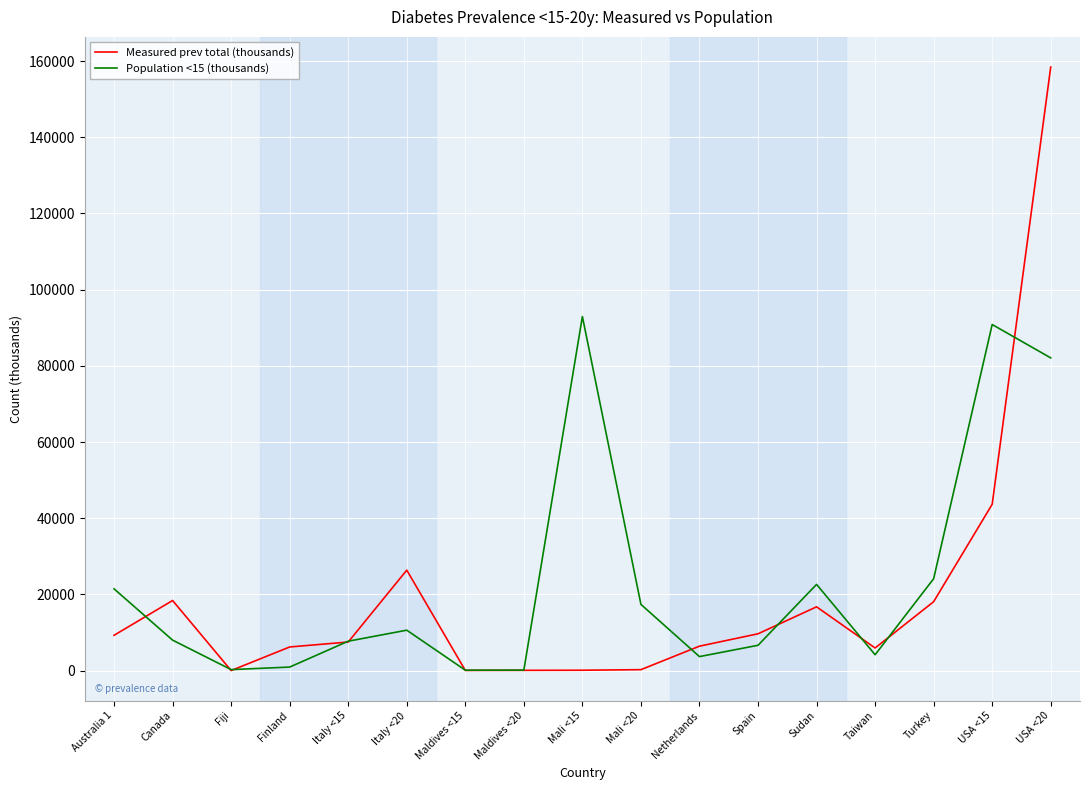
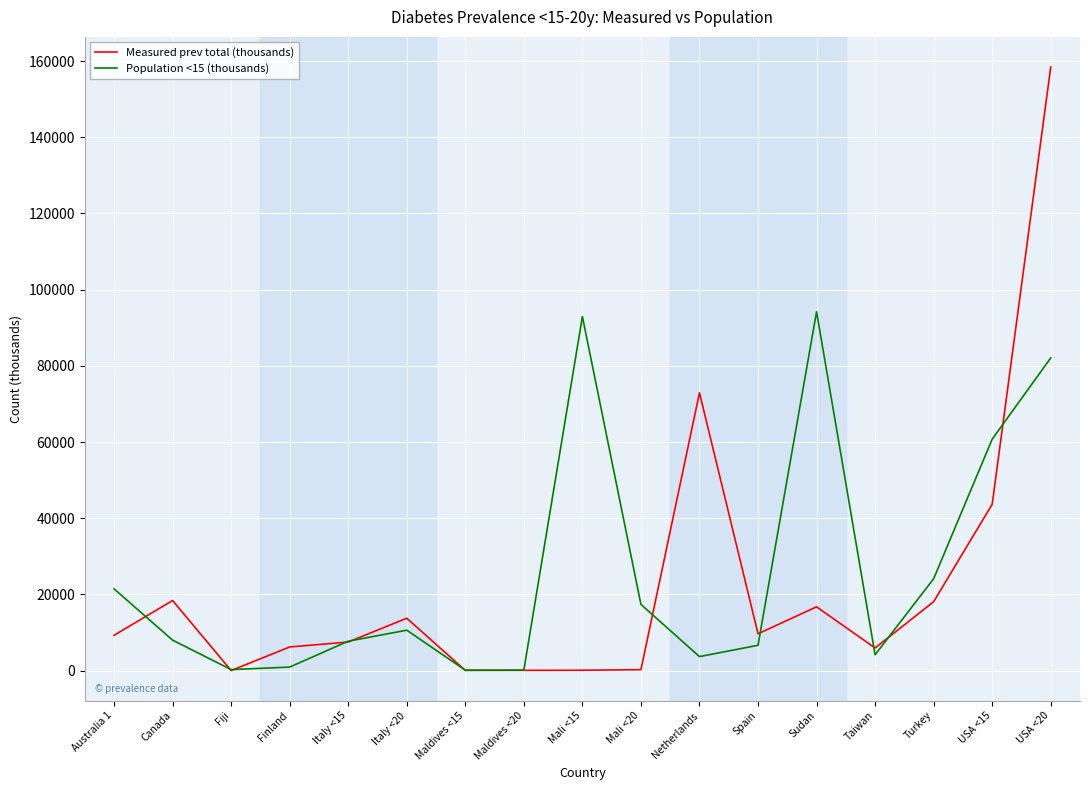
Measured prev total (thousands), Italy <20: 26000 -> 14000
Measured prev total (thousands), Netherlands: 6000 -> 73000
Population <15 (thousands), Sudan: 23000 -> 94000
Population <15 (thousands), USA <15: 91000 -> 61000
